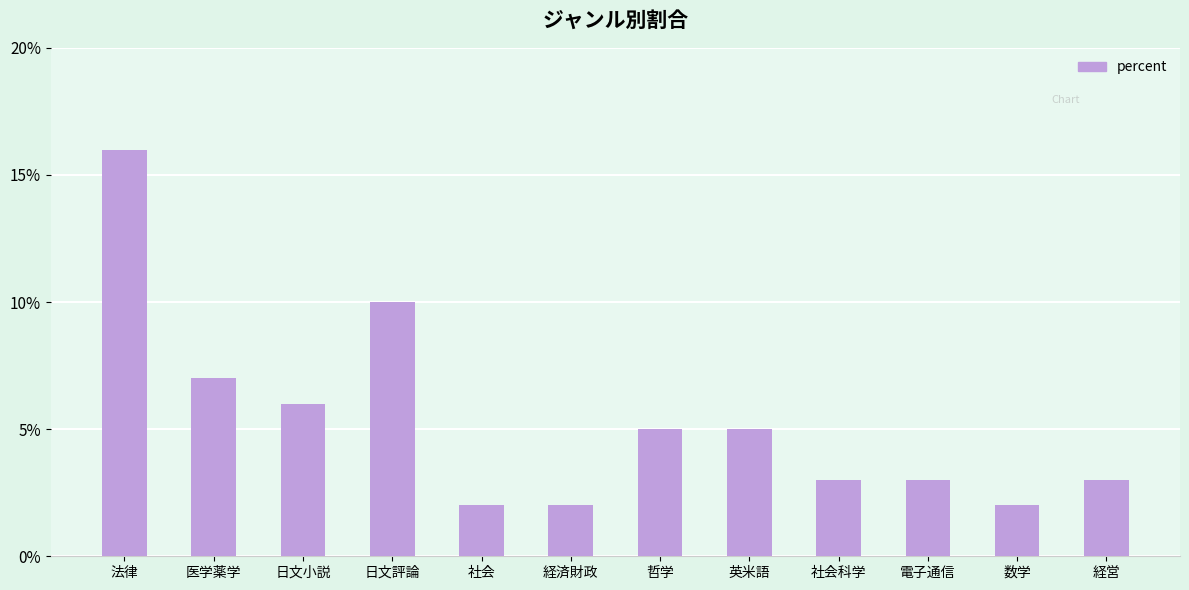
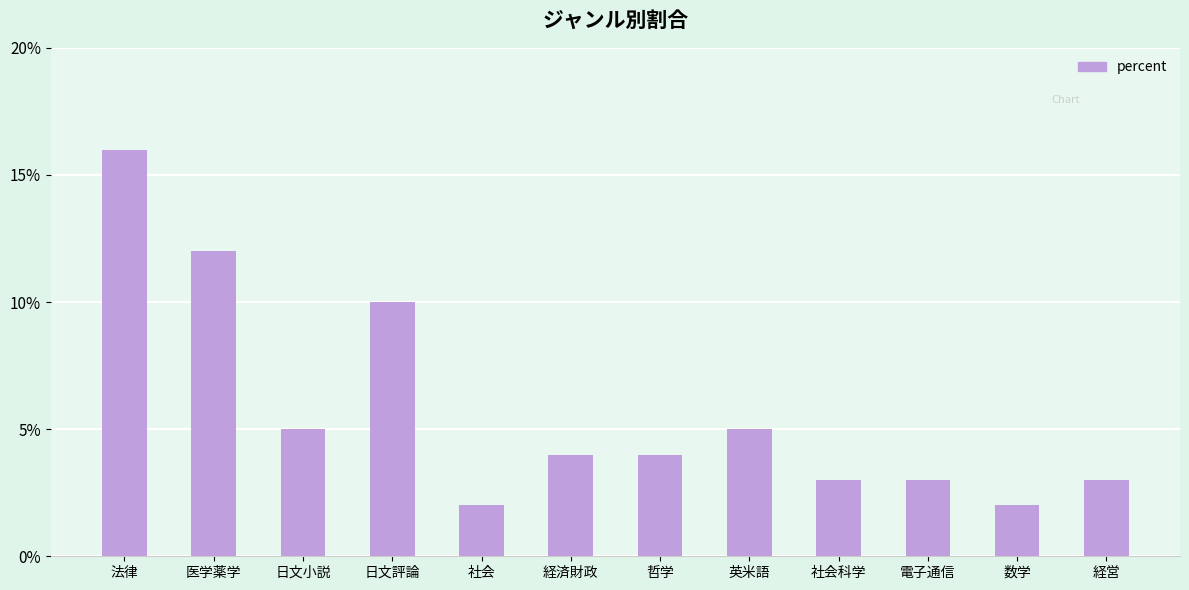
医学薬学: 7% -> 12%
日文小説: 6% -> 5%
経済財政: 2% -> 4%
哲学: 5% -> 4%
